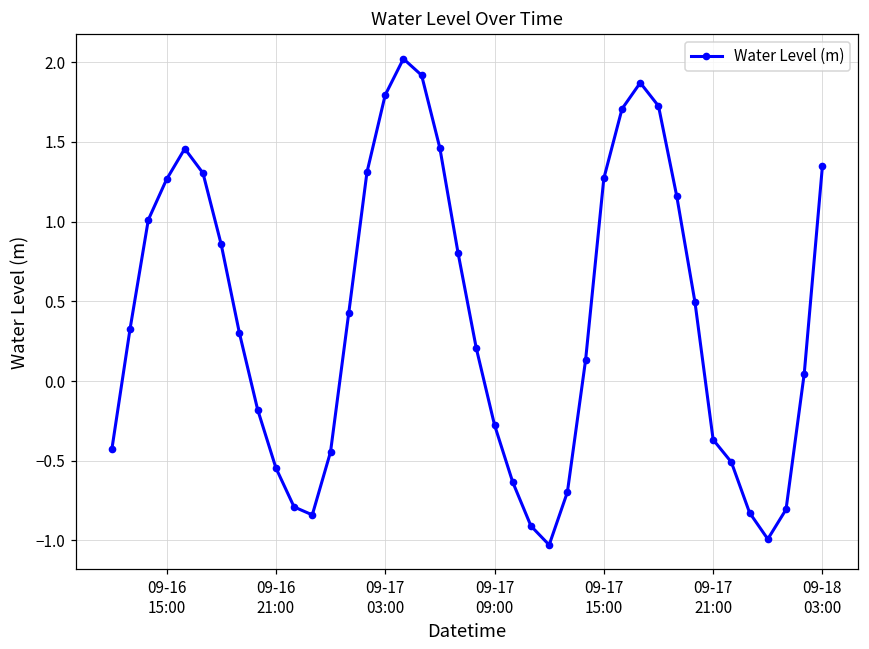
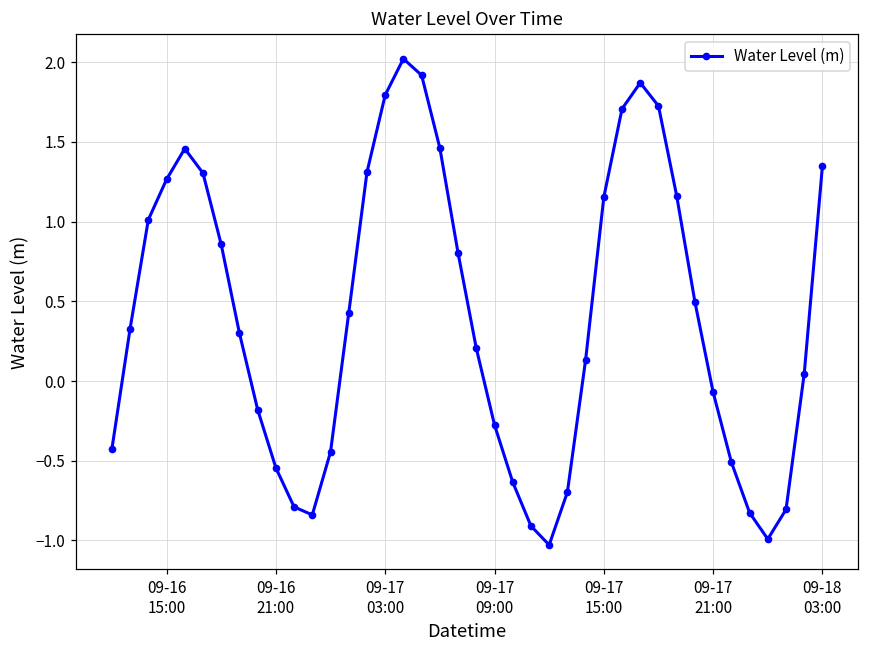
09-17 15:00: 1.27 -> 1.15
09-17 21:00: -0.37 -> -0.07
